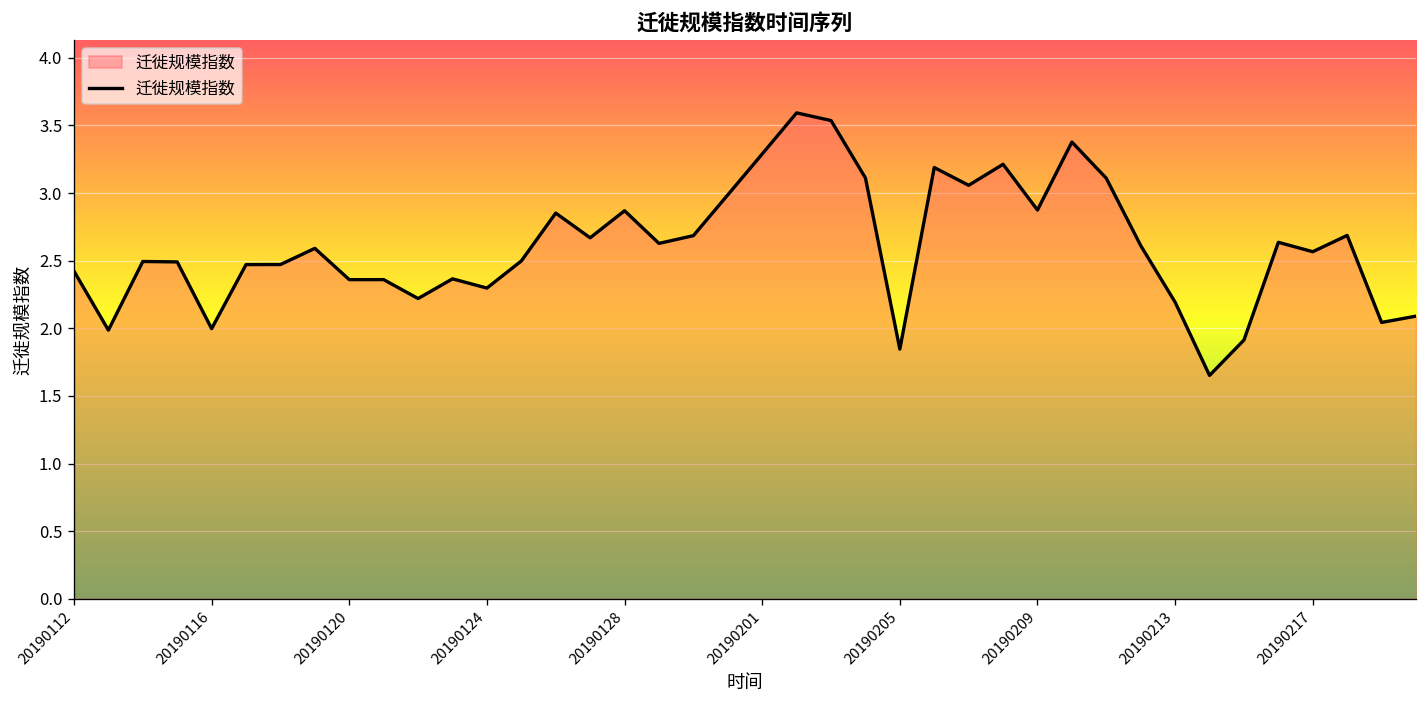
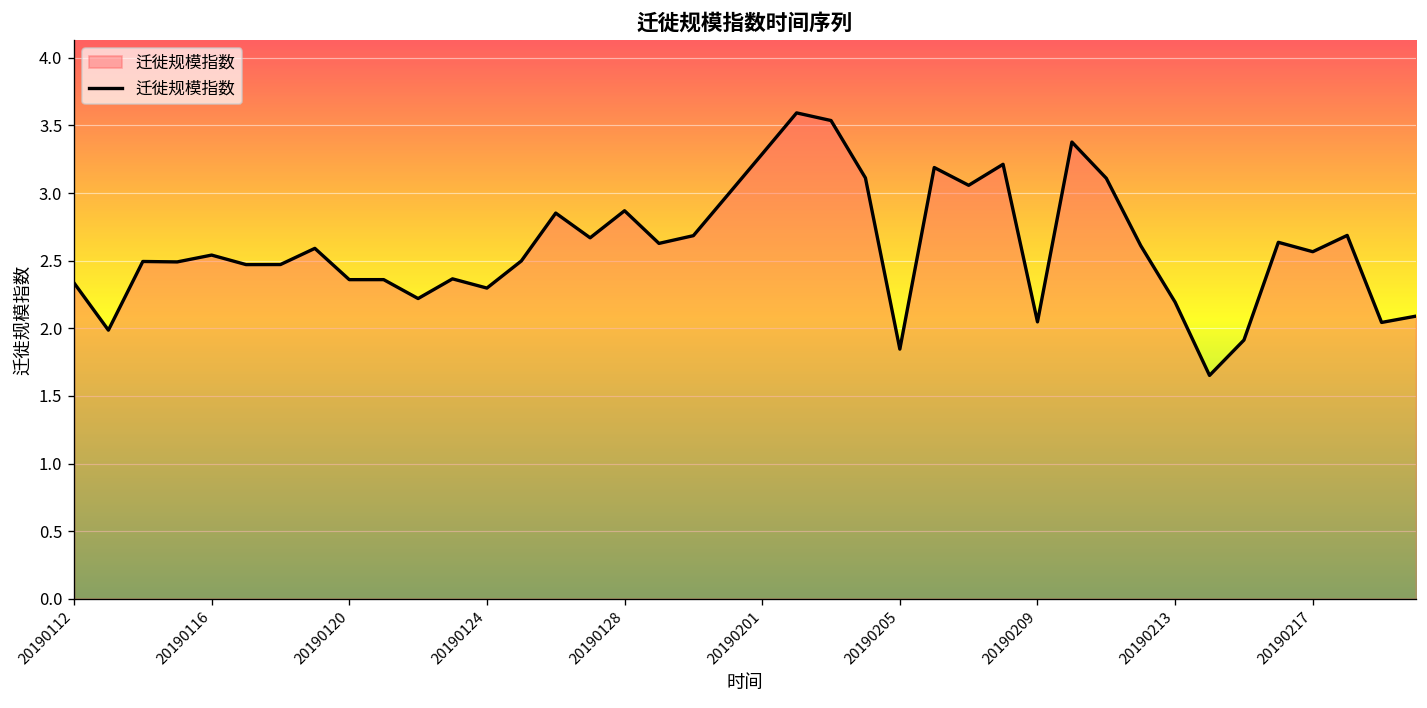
20190112: 2.42 -> 2.34
20190116: 2.00 -> 2.54
20190209: 2.87 -> 2.05
